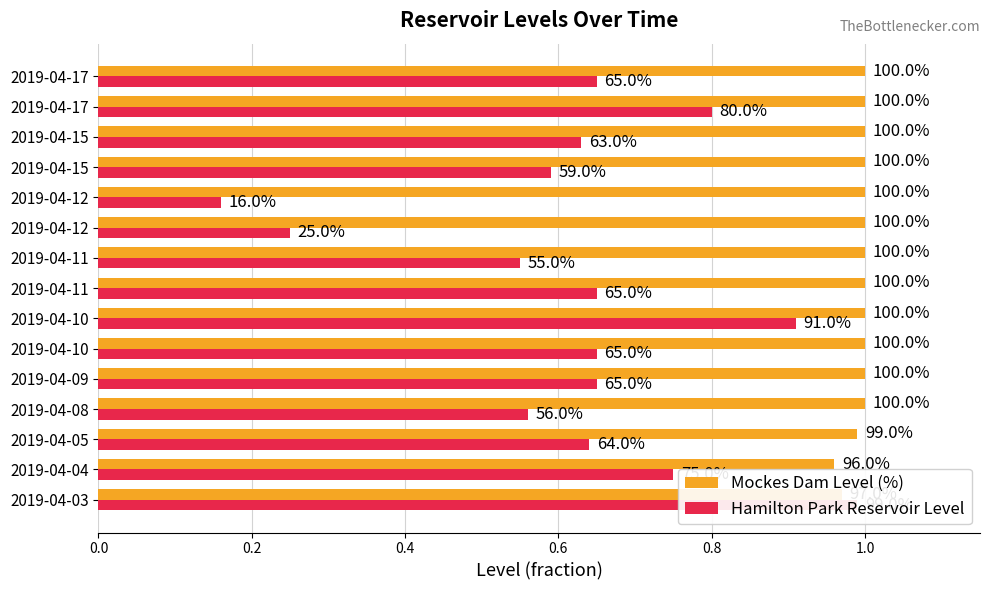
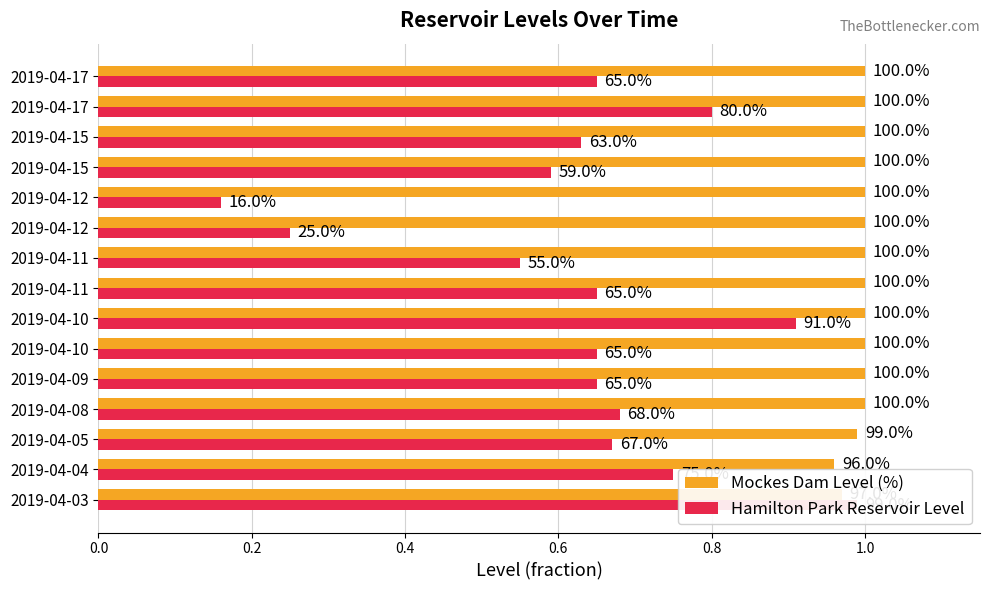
Hamilton Park Reservoir Level, 2019-04-08: 56.0% -> 68.0%
Hamilton Park Reservoir Level, 2019-04-05: 64.0% -> 67.0%
